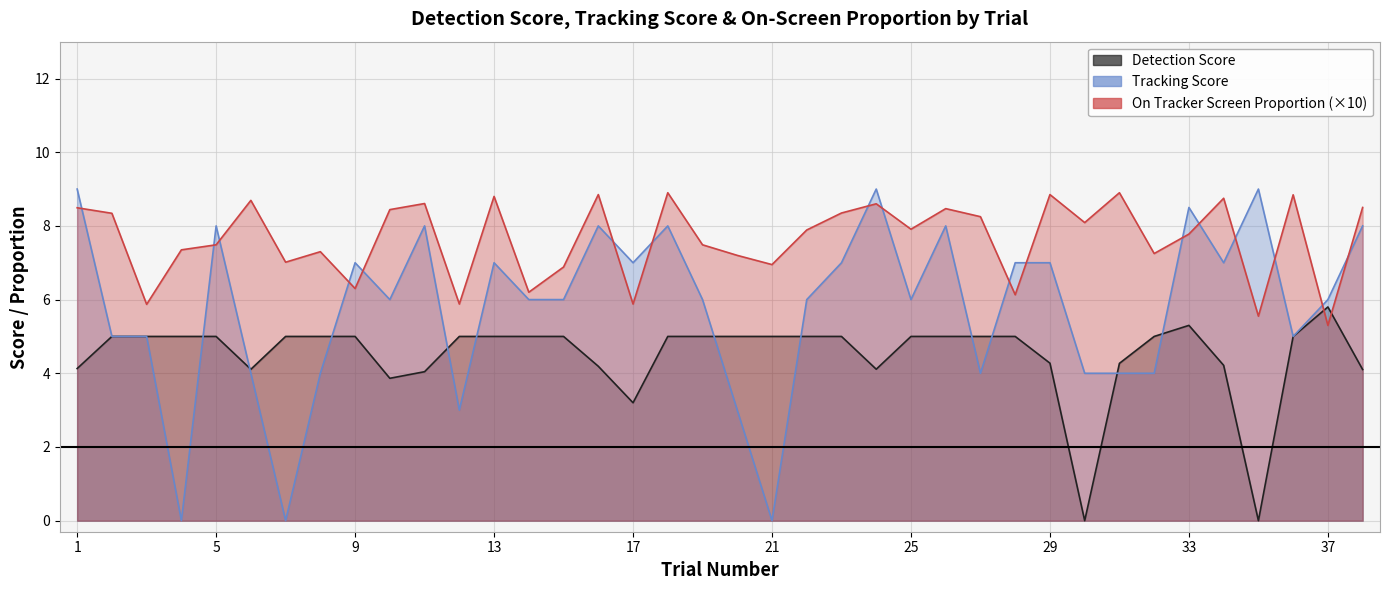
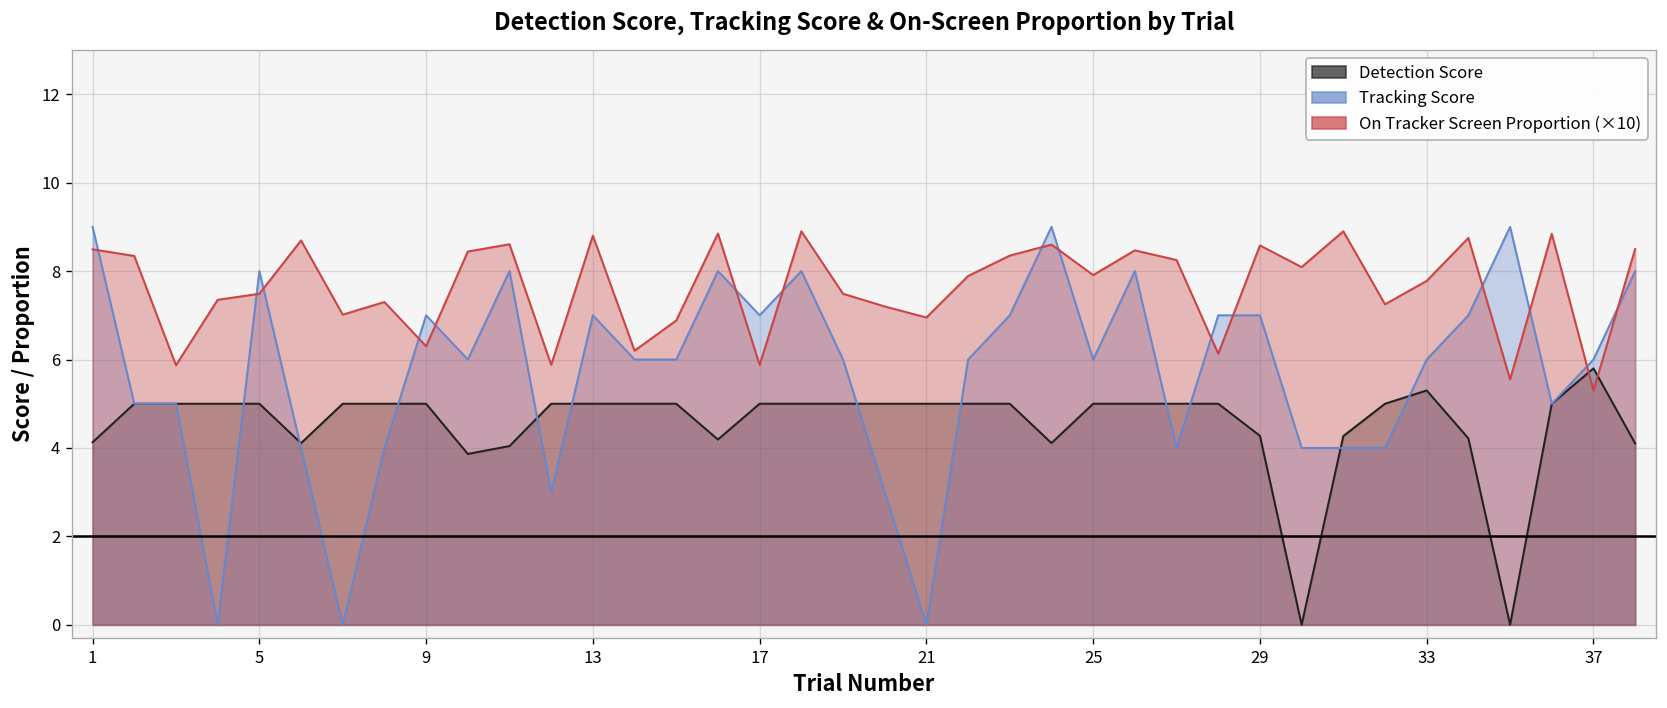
Detection Score, 17: 3.2 -> 5.0
On Tracker Screen Proportion (×10), 29: 8.9 -> 8.6
Tracking Score, 33: 8.5 -> 6.0
